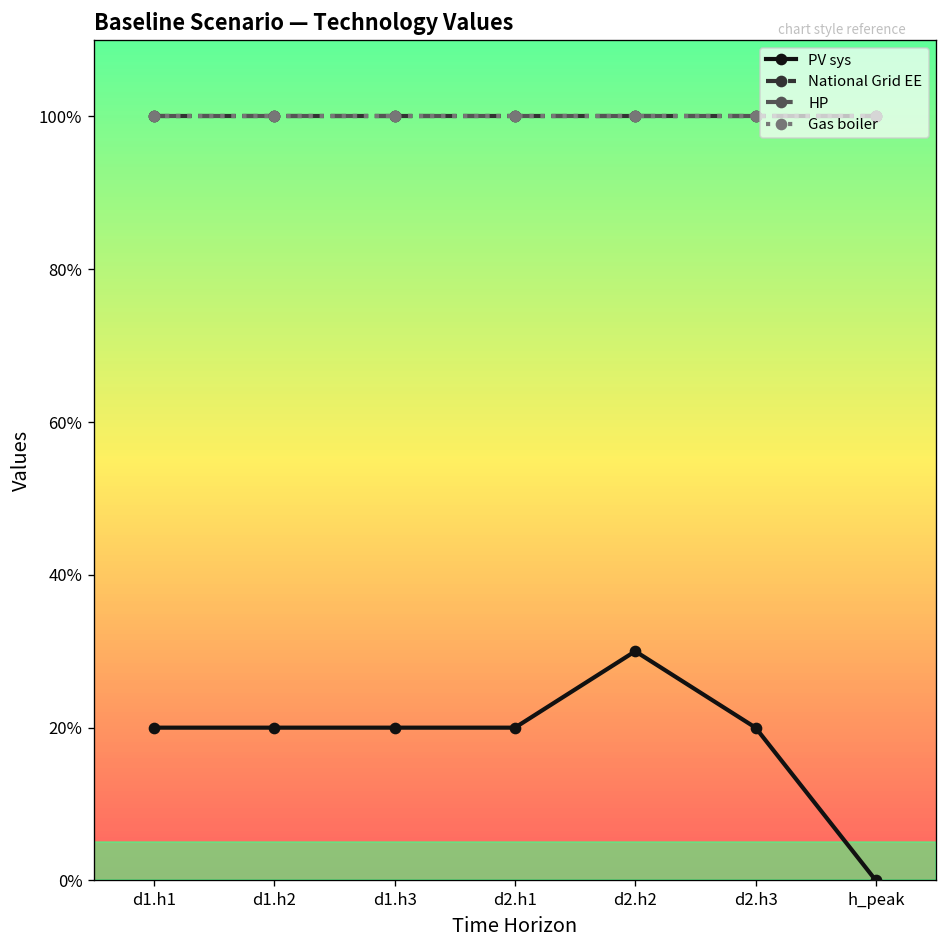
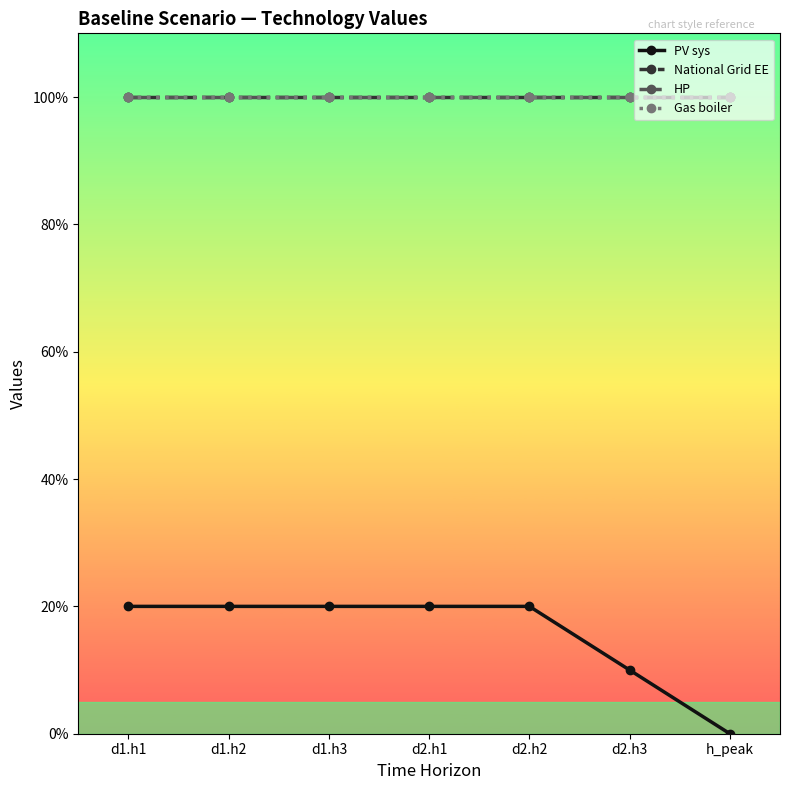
PV sys, d2.h2: 30% -> 20%
PV sys, d2.h3: 20% -> 10%
